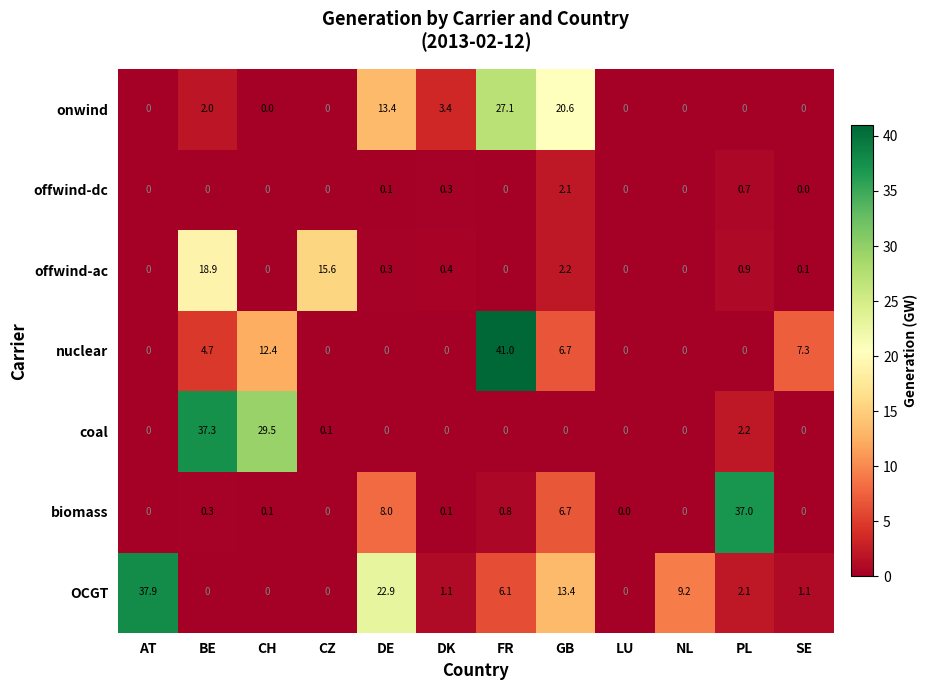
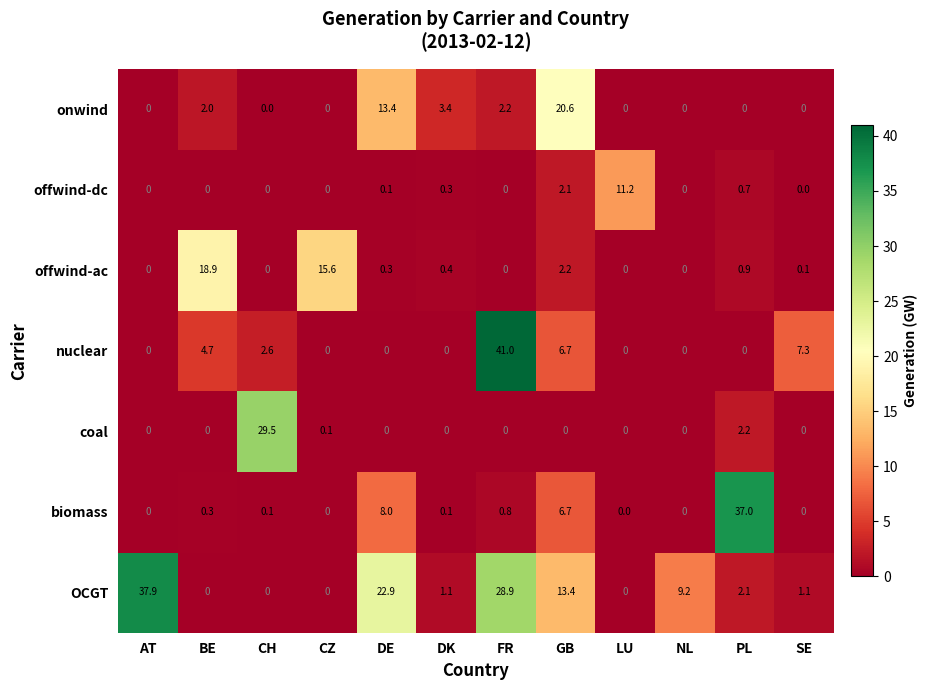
onwind, FR: 27.1 -> 2.2
offwind-dc, LU: 0 -> 11.2
nuclear, CH: 12.4 -> 2.6
coal, BE: 37.3 -> 0
OCGT, FR: 6.1 -> 28.9
